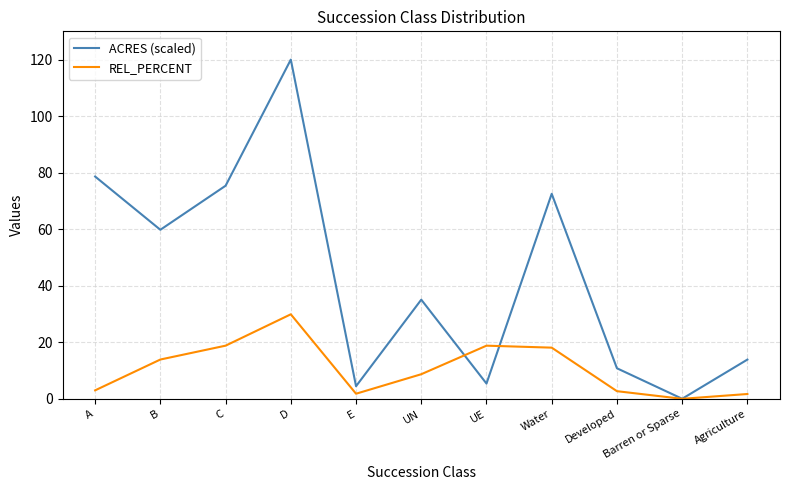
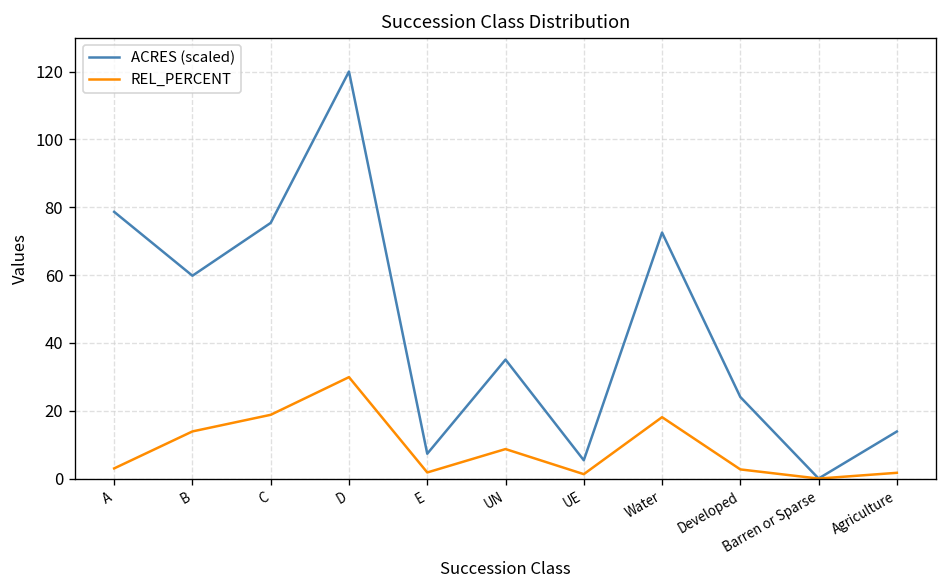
ACRES (scaled), E: 4 -> 7
REL_PERCENT, UE: 19 -> 1
ACRES (scaled), Developed: 11 -> 24
